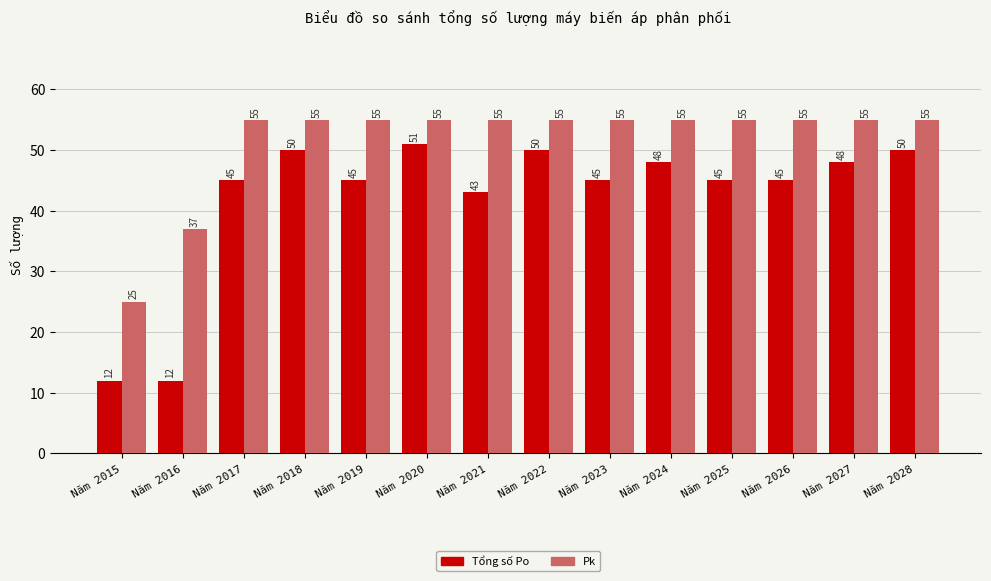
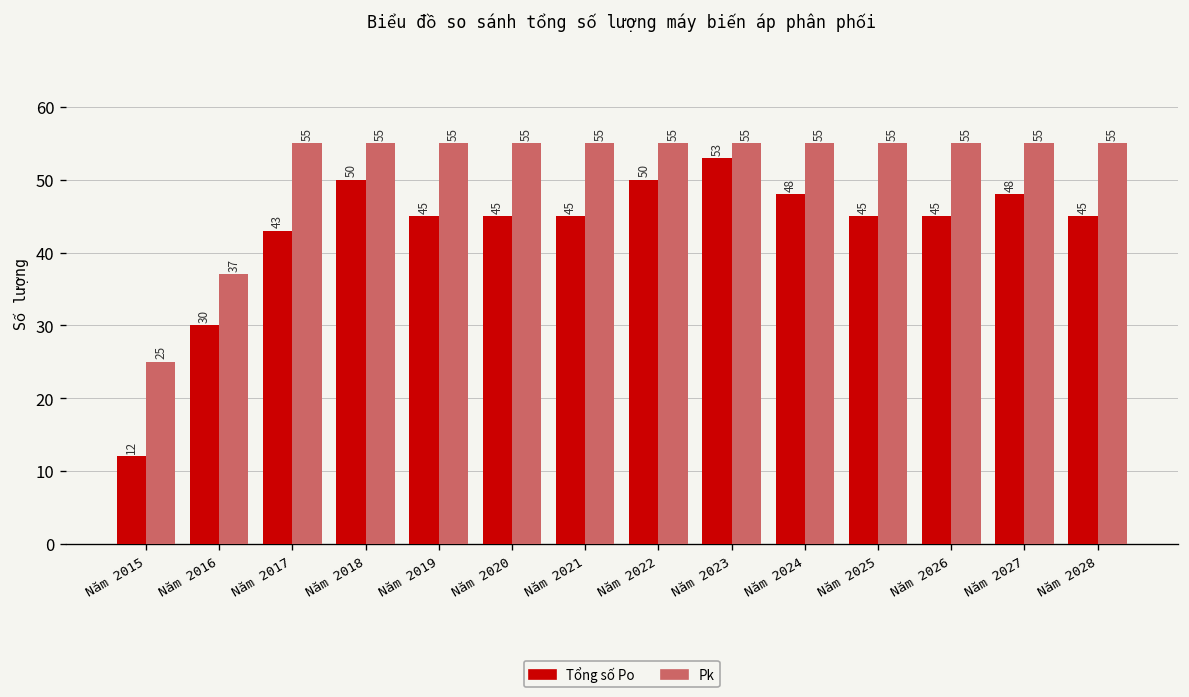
Tổng số Po, Năm 2016: 12 -> 30
Tổng số Po, Năm 2017: 45 -> 43
Tổng số Po, Năm 2020: 51 -> 45
Tổng số Po, Năm 2021: 43 -> 45
Tổng số Po, Năm 2023: 45 -> 53
Tổng số Po, Năm 2028: 50 -> 45
